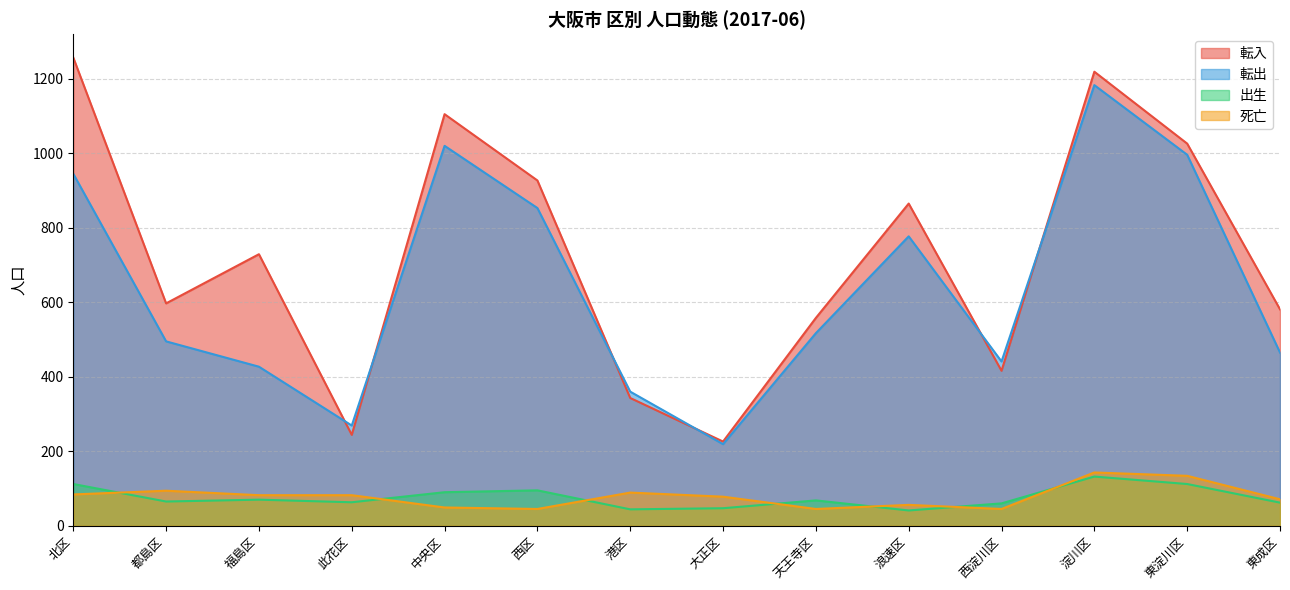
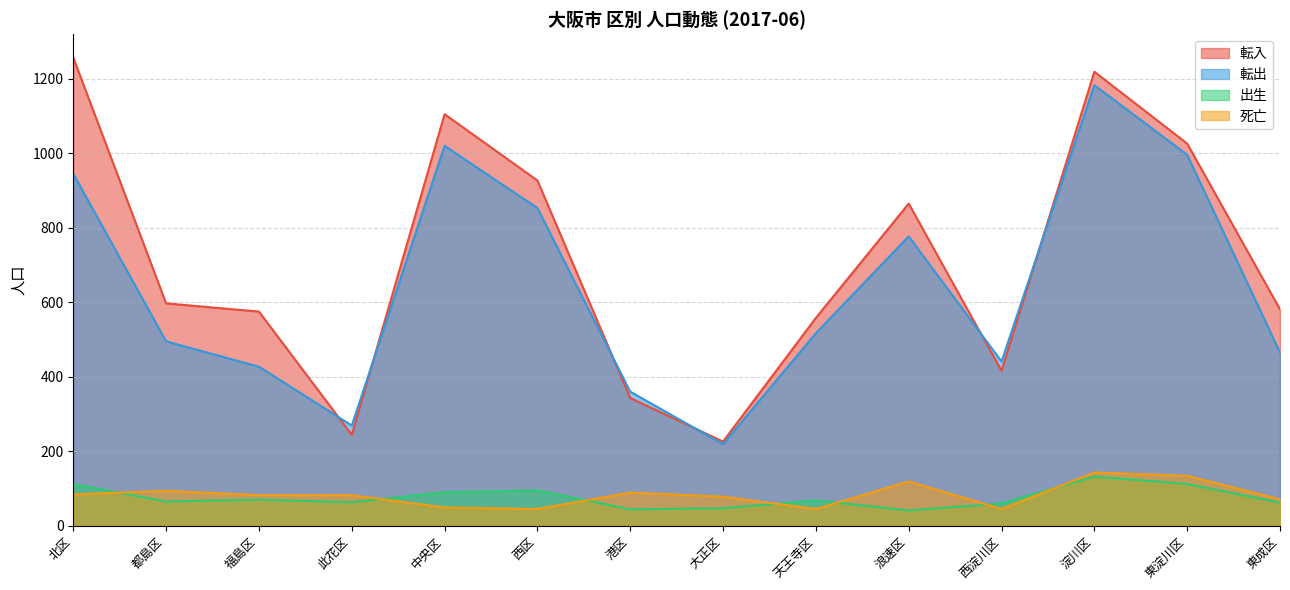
転入, 福島区: 730 -> 580
死亡, 浪速区: 60 -> 120
